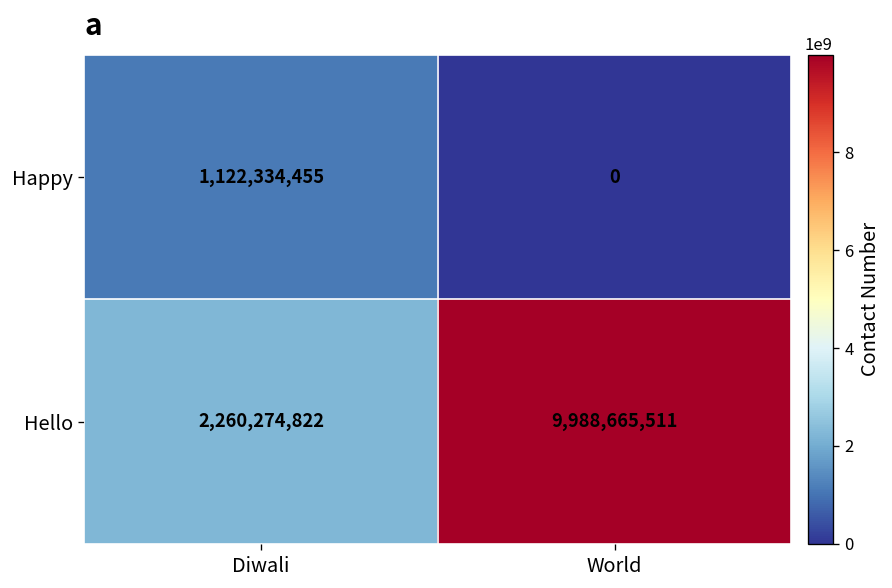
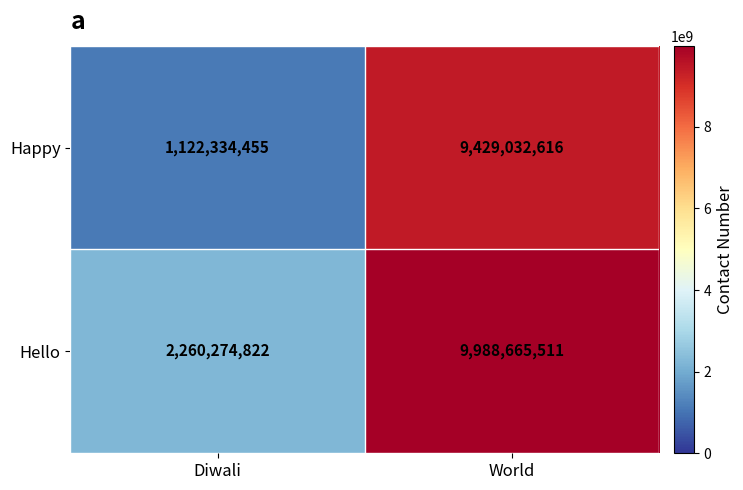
Happy, World: 0 -> 9,429,032,616
